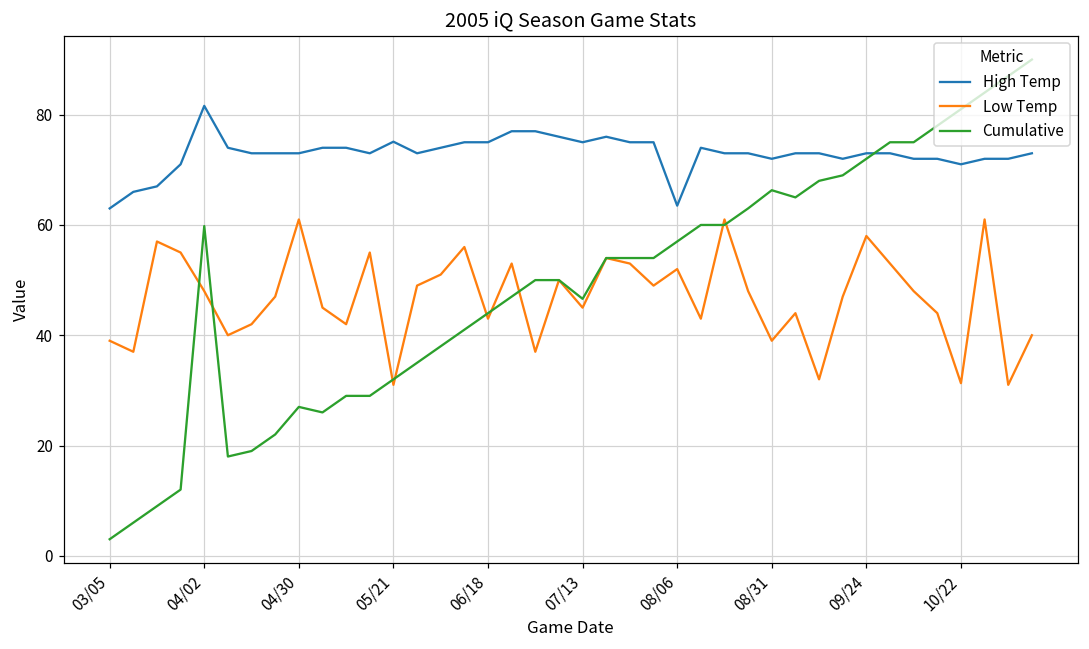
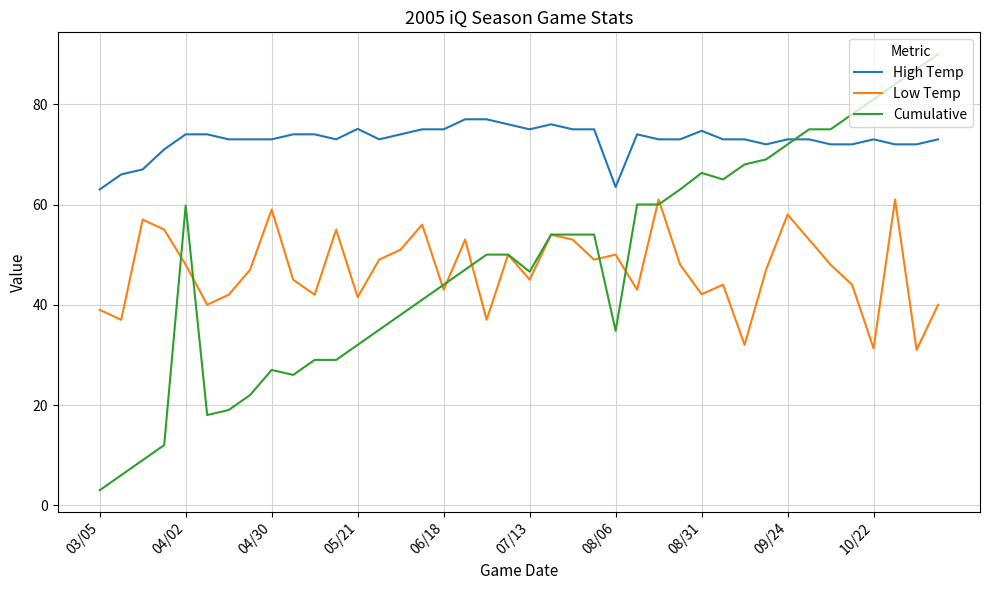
High Temp, 04/02: 82 -> 74
Low Temp, 04/30: 61 -> 59
Low Temp, 05/21: 31 -> 42
Low Temp, 08/06: 52 -> 50
Cumulative, 08/06: 57 -> 35
High Temp, 08/31: 72 -> 75
Low Temp, 08/31: 39 -> 42
High Temp, 10/22: 71 -> 73
